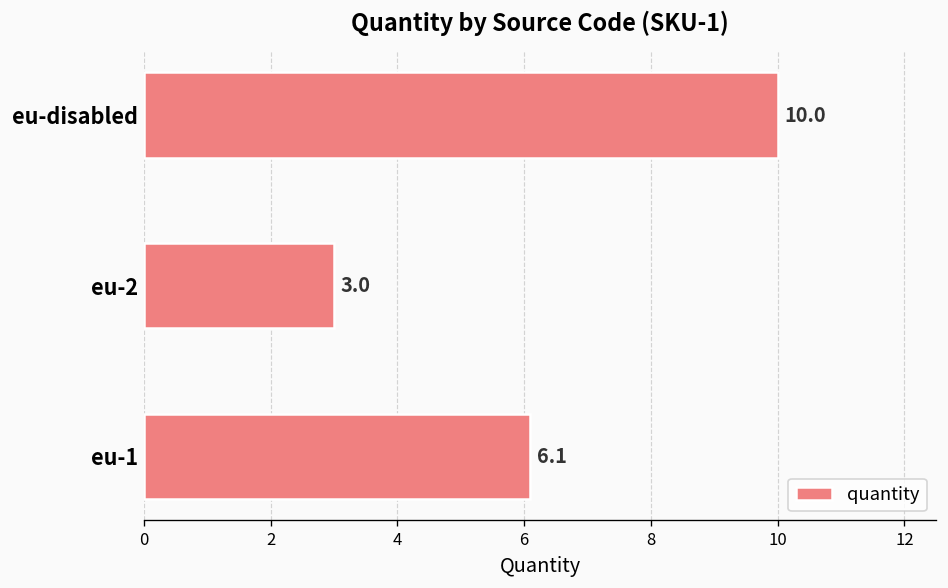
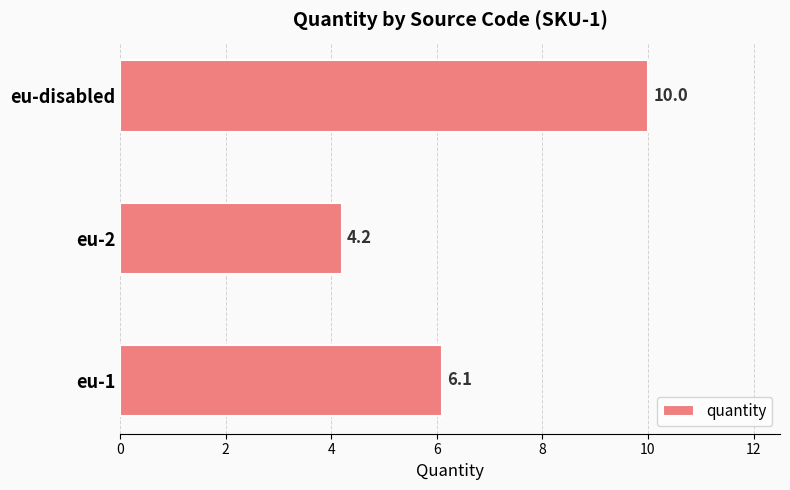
eu-2: 3.0 -> 4.2
